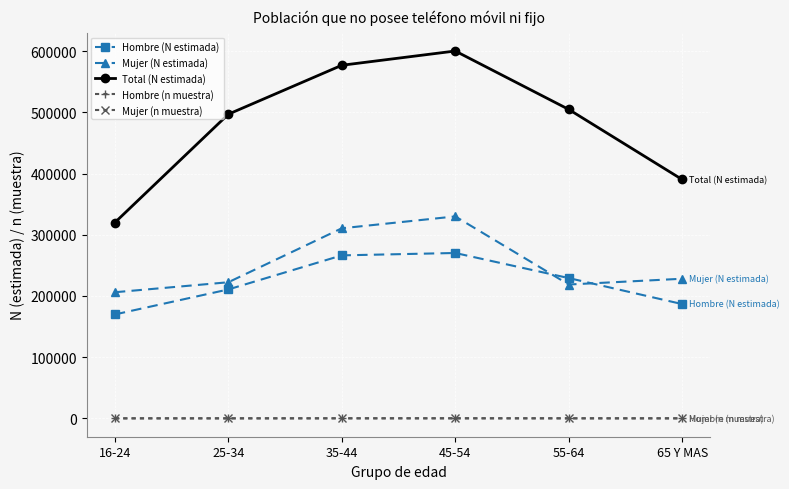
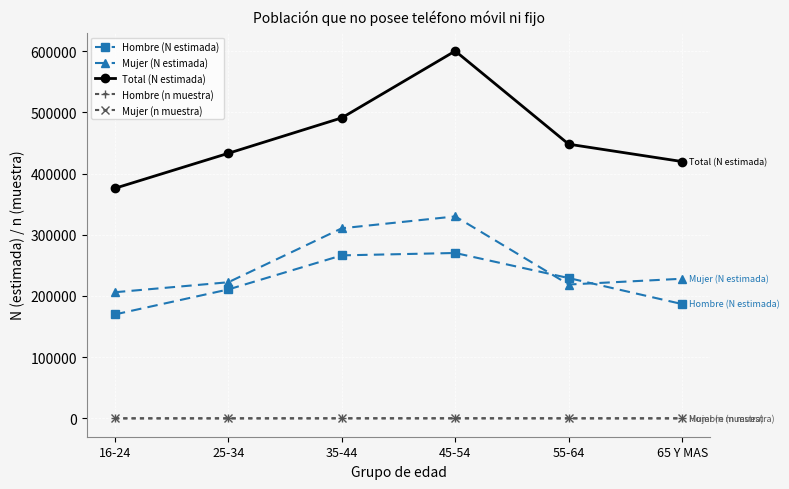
Total (N estimada), 16-24: 320000 -> 380000
Total (N estimada), 25-34: 500000 -> 430000
Total (N estimada), 35-44: 580000 -> 490000
Total (N estimada), 55-64: 500000 -> 450000
Total (N estimada), 65 Y MAS: 390000 -> 420000
